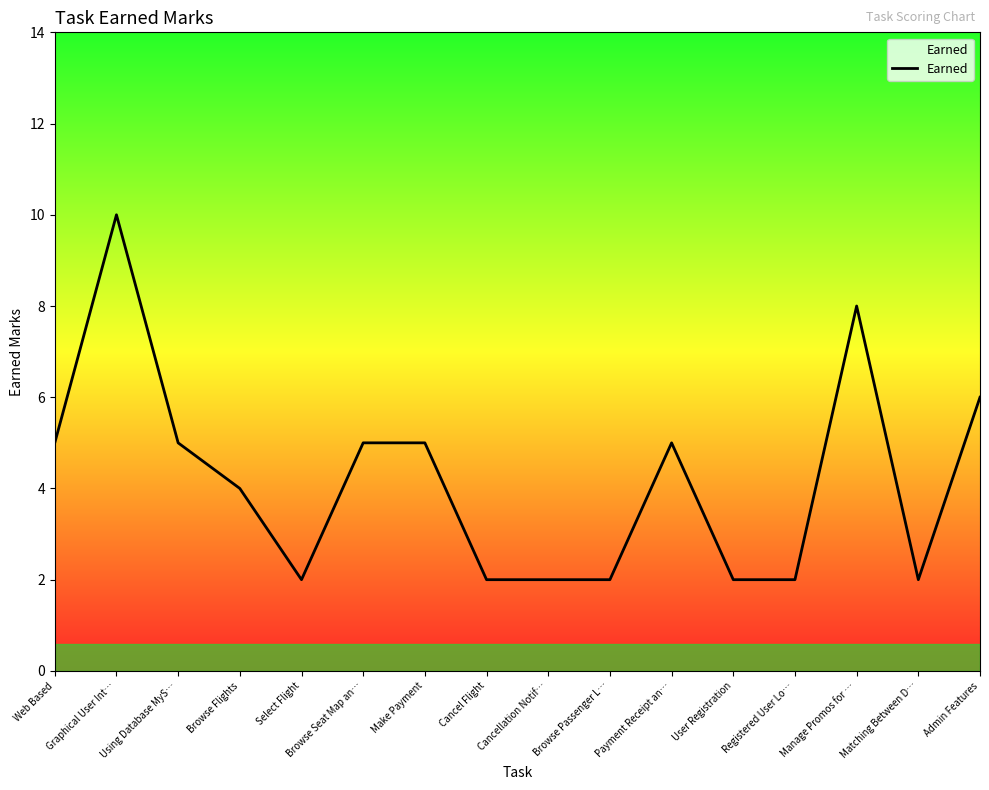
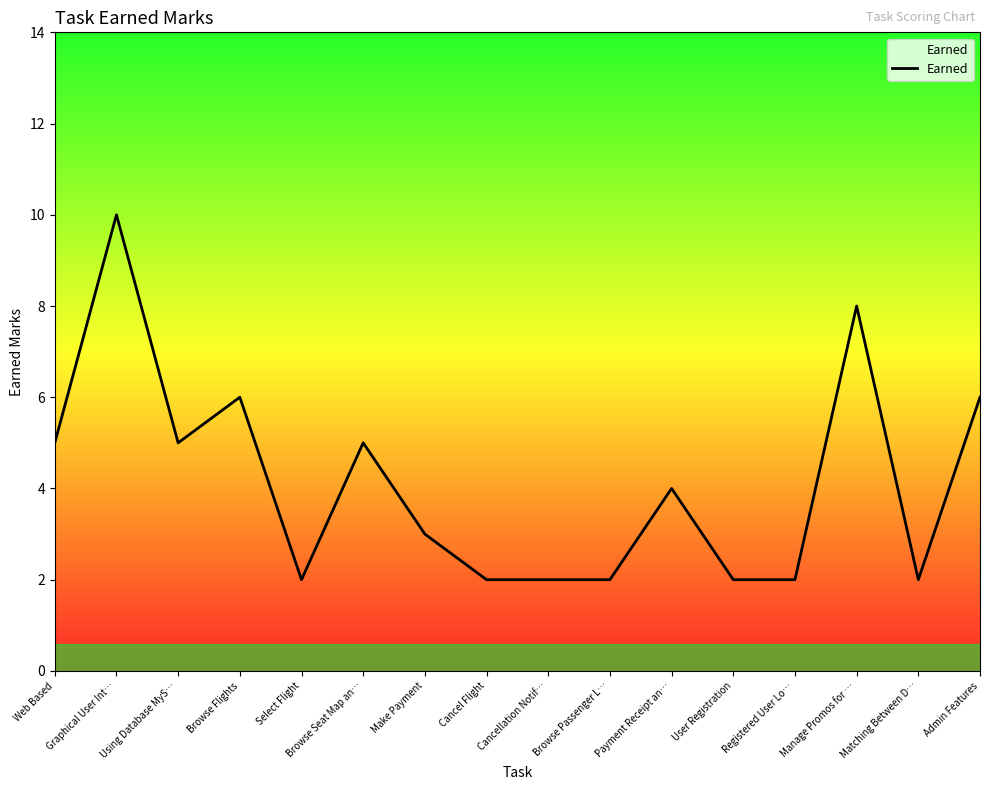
Browse Flights: 4 -> 6
Make Payment: 5 -> 3
Payment Receipt an…: 5 -> 4
